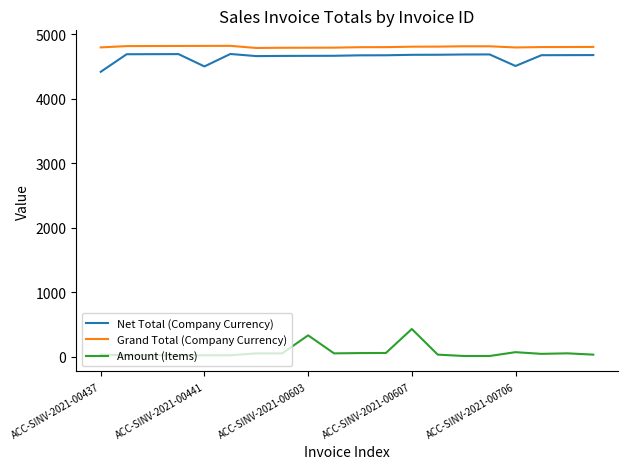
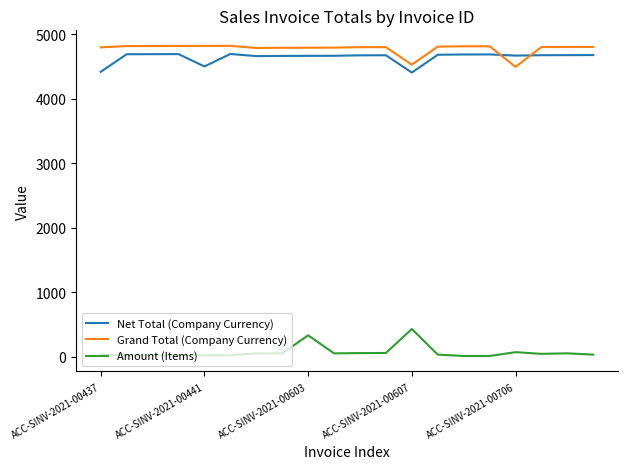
Net Total (Company Currency), ACC-SINV-2021-00607: 4700 -> 4400
Grand Total (Company Currency), ACC-SINV-2021-00607: 4800 -> 4500
Net Total (Company Currency), ACC-SINV-2021-00706: 4500 -> 4700
Grand Total (Company Currency), ACC-SINV-2021-00706: 4800 -> 4500
